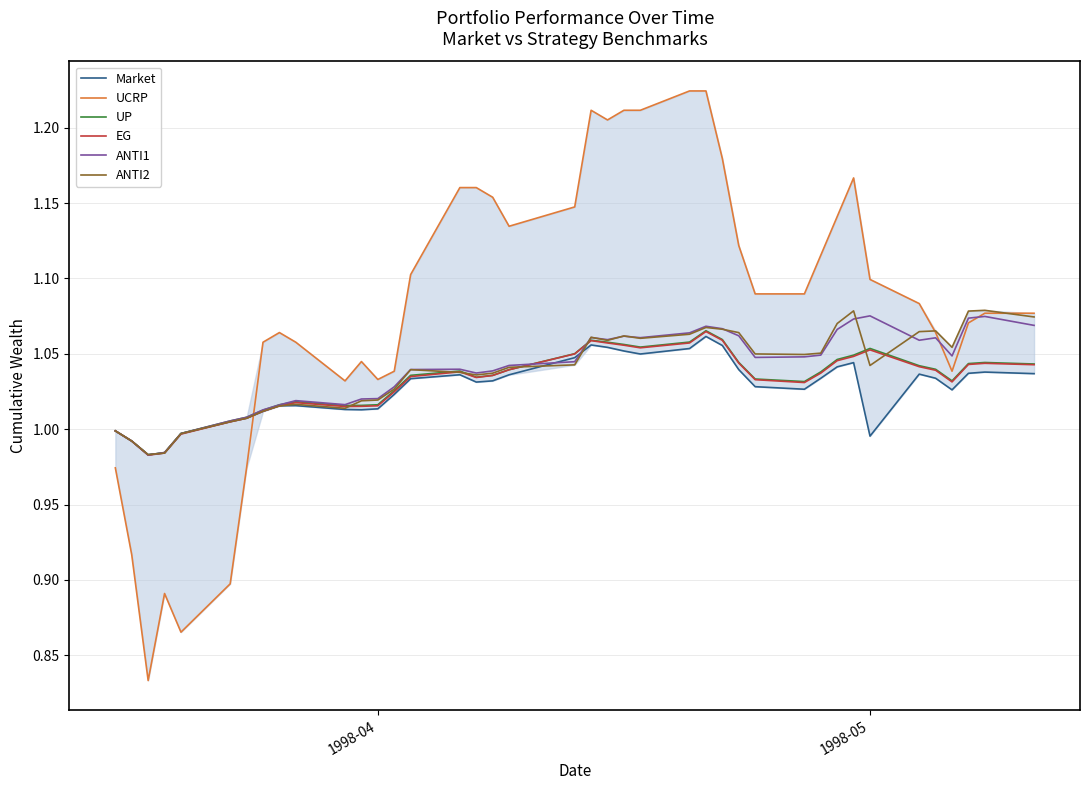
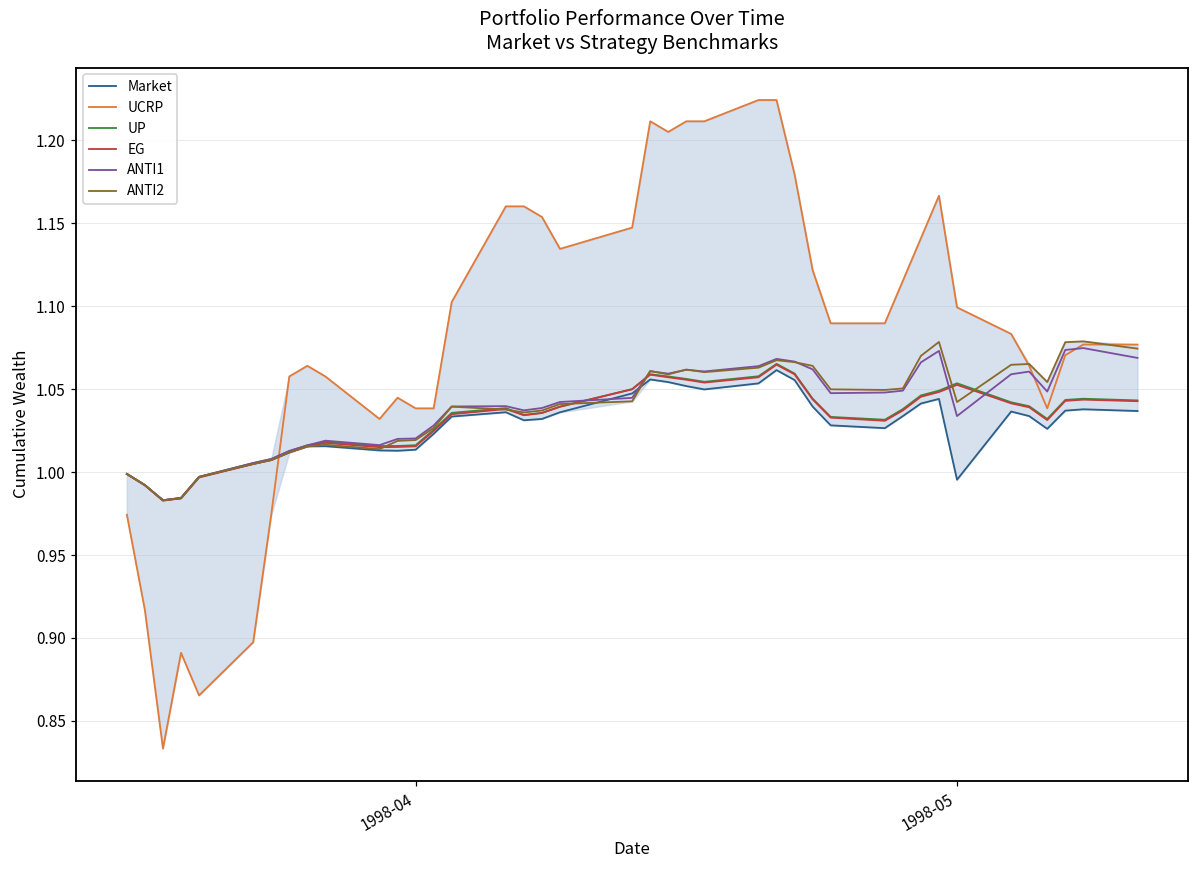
UCRP, 1998-04: 1.033 -> 1.038
ANTI1, 1998-05: 1.075 -> 1.034
